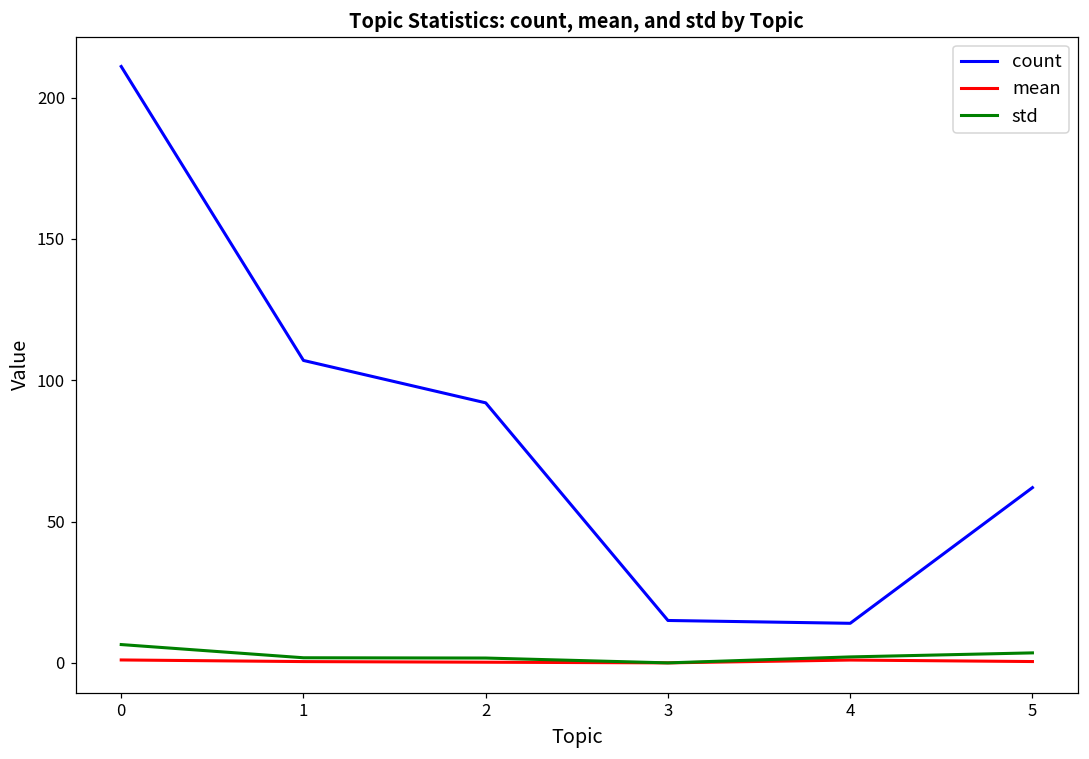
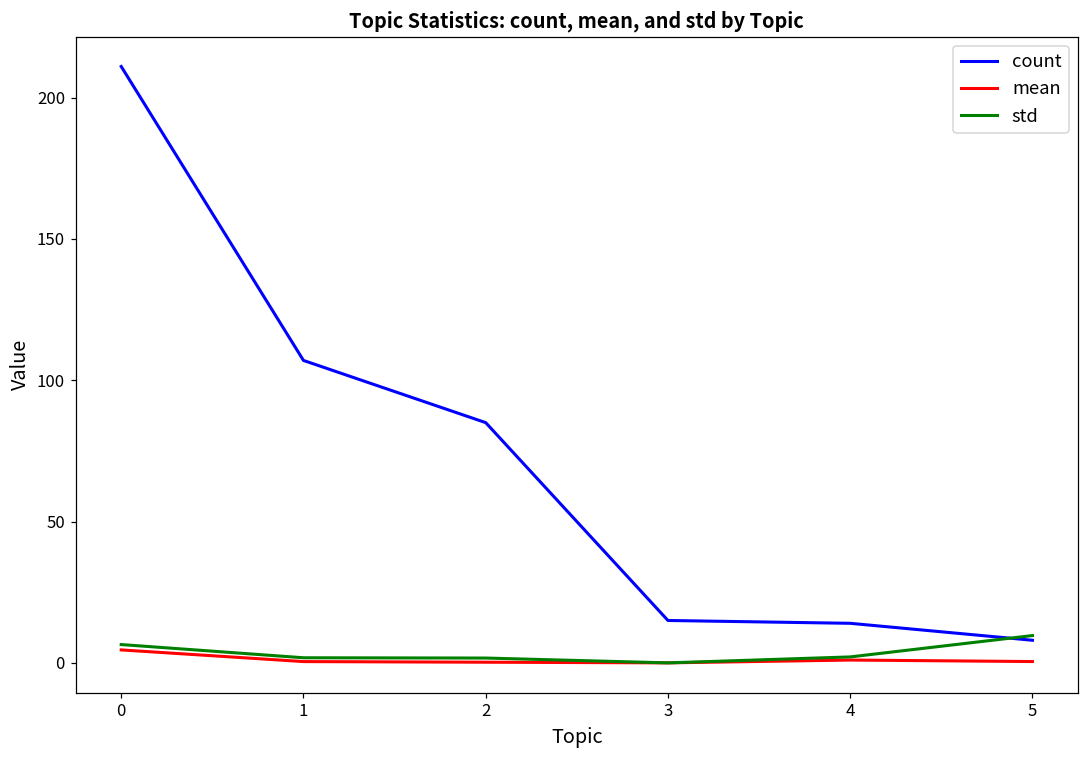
mean, 0: 1 -> 5
count, 2: 92 -> 85
count, 5: 62 -> 8
std, 5: 4 -> 10
